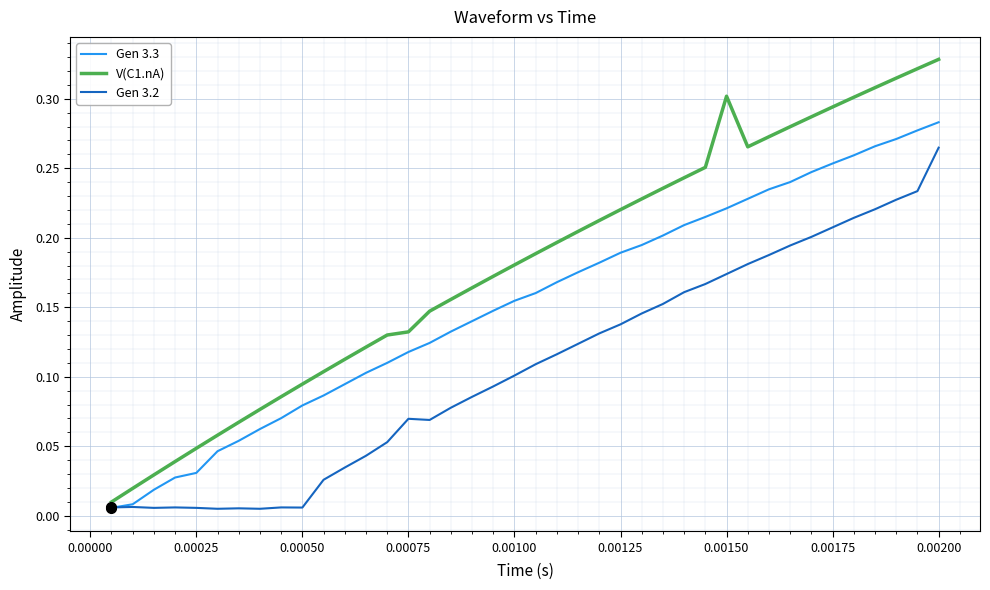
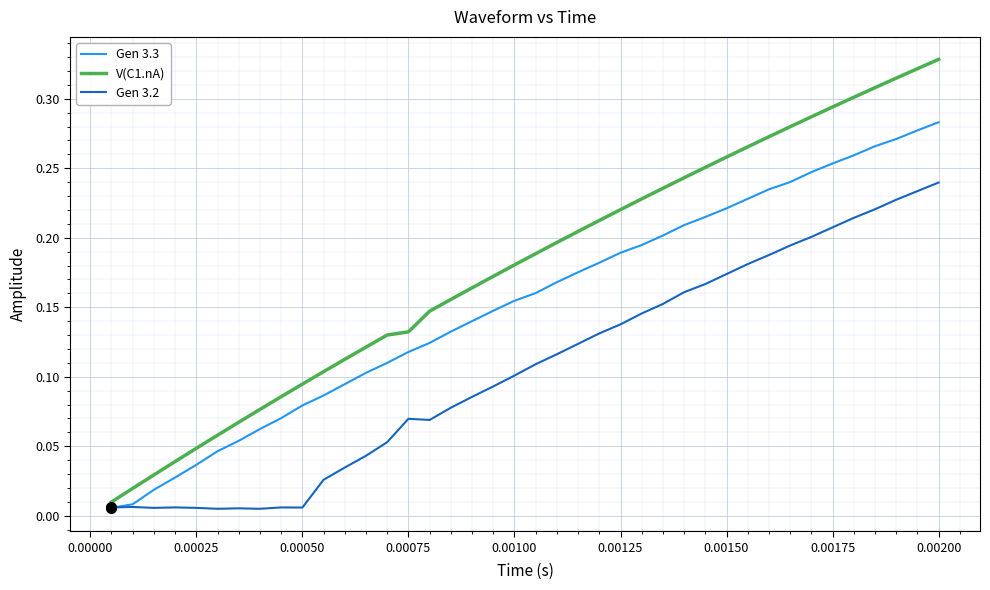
Gen 3.3, 0.00025: 0.031 -> 0.037
V(C1.nA), 0.00150: 0.302 -> 0.258
Gen 3.2, 0.00200: 0.265 -> 0.240
